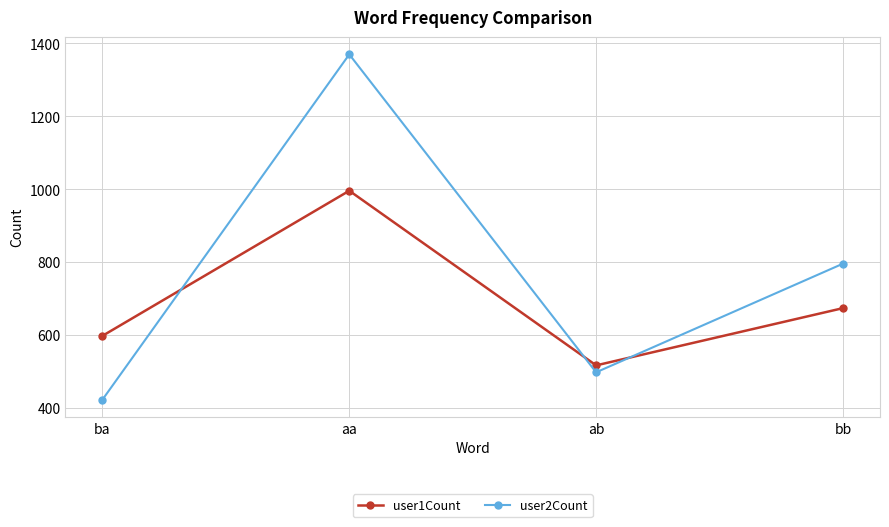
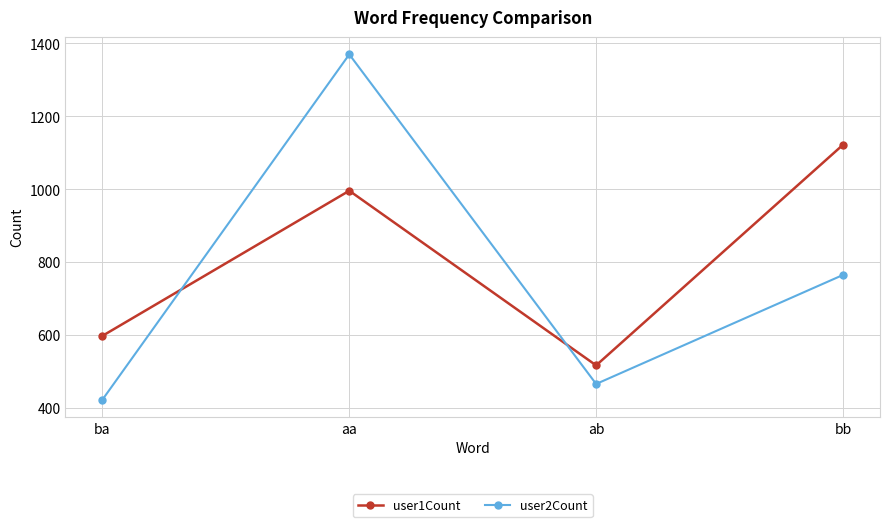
user2Count, ab: 500 -> 470
user1Count, bb: 670 -> 1120
user2Count, bb: 800 -> 770
